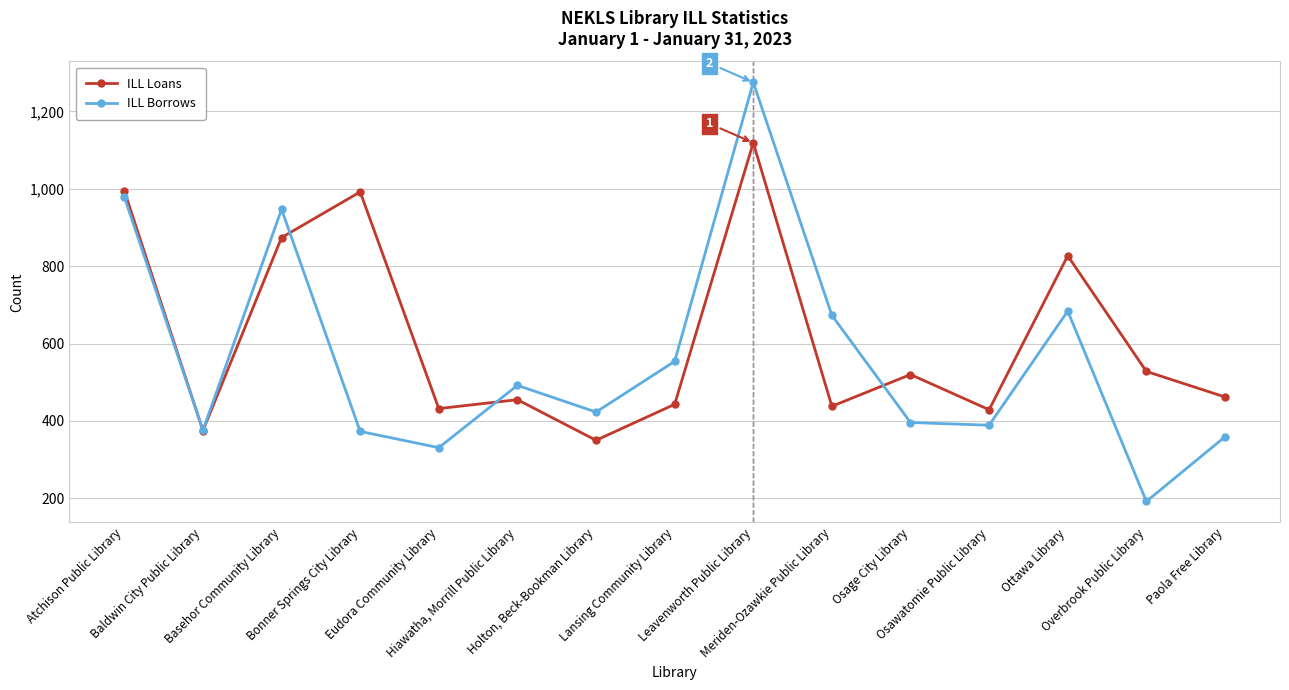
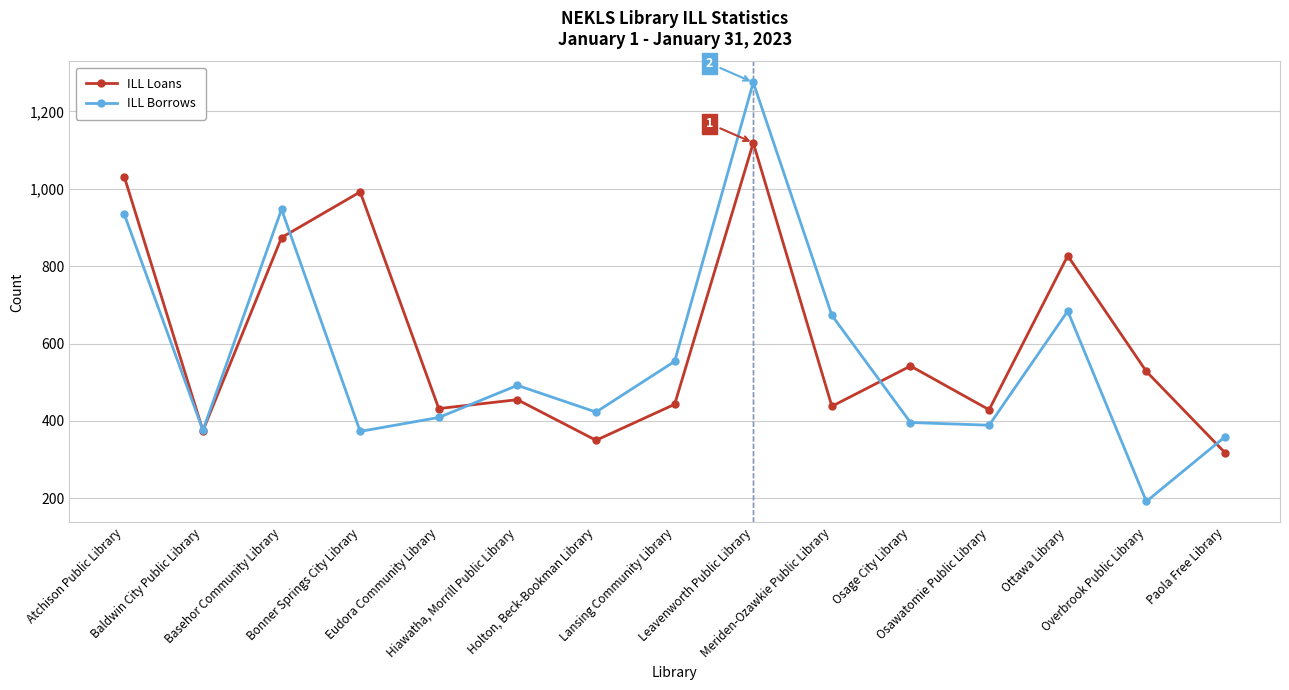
ILL Loans, Atchison Public Library: 1,000 -> 1,030
ILL Borrows, Atchison Public Library: 980 -> 930
ILL Borrows, Eudora Community Library: 330 -> 410
ILL Loans, Osage City Library: 520 -> 540
ILL Loans, Paola Free Library: 460 -> 320
